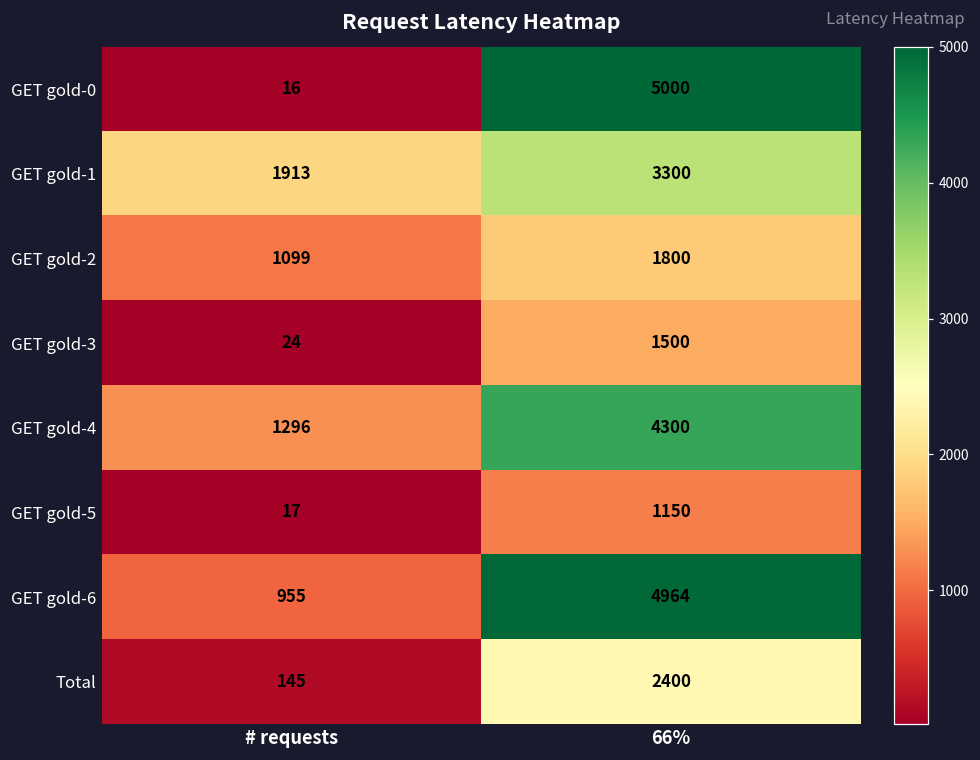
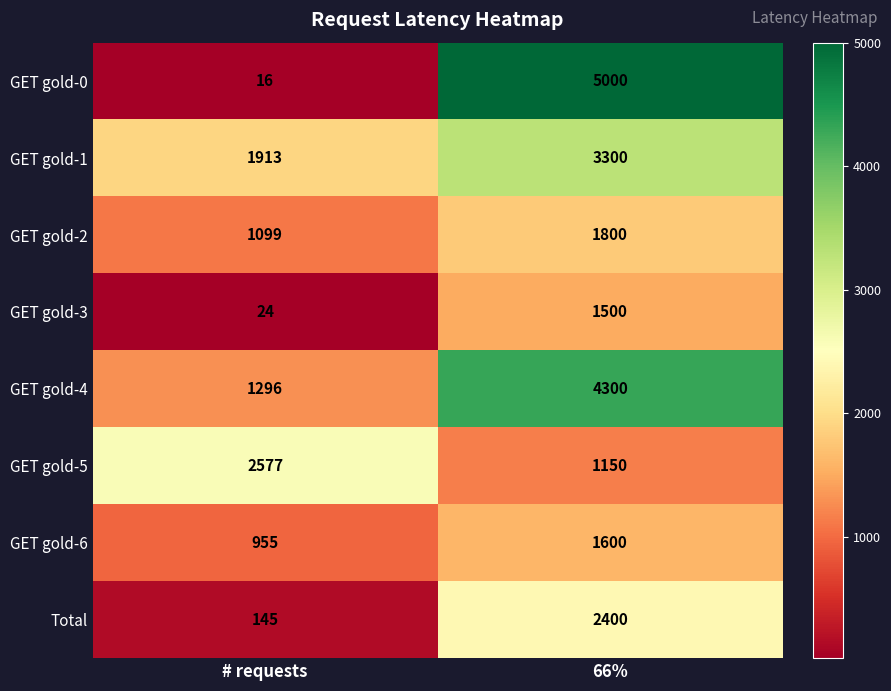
GET gold-5, # requests: 17 -> 2577
GET gold-6, 66%: 4964 -> 1600
